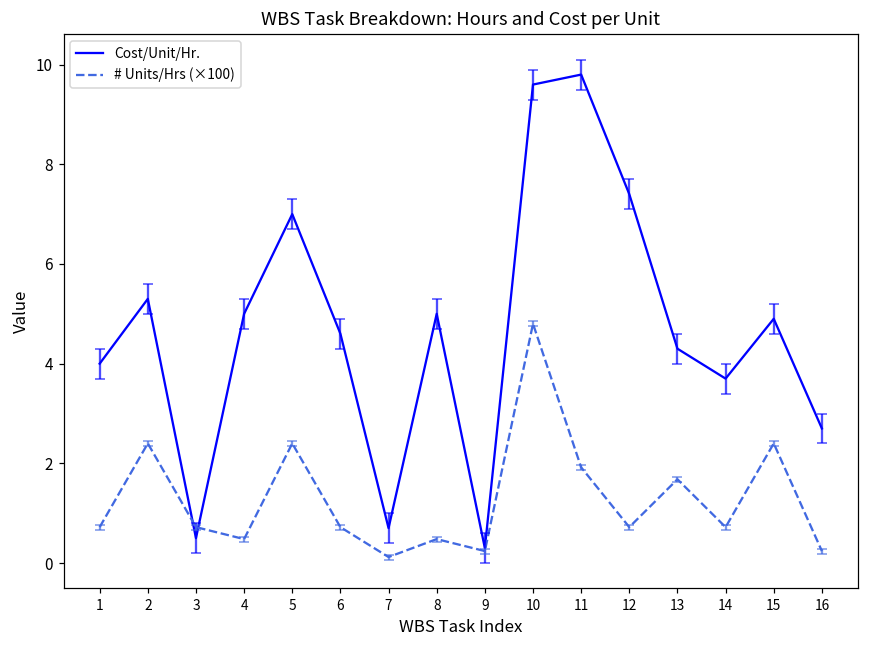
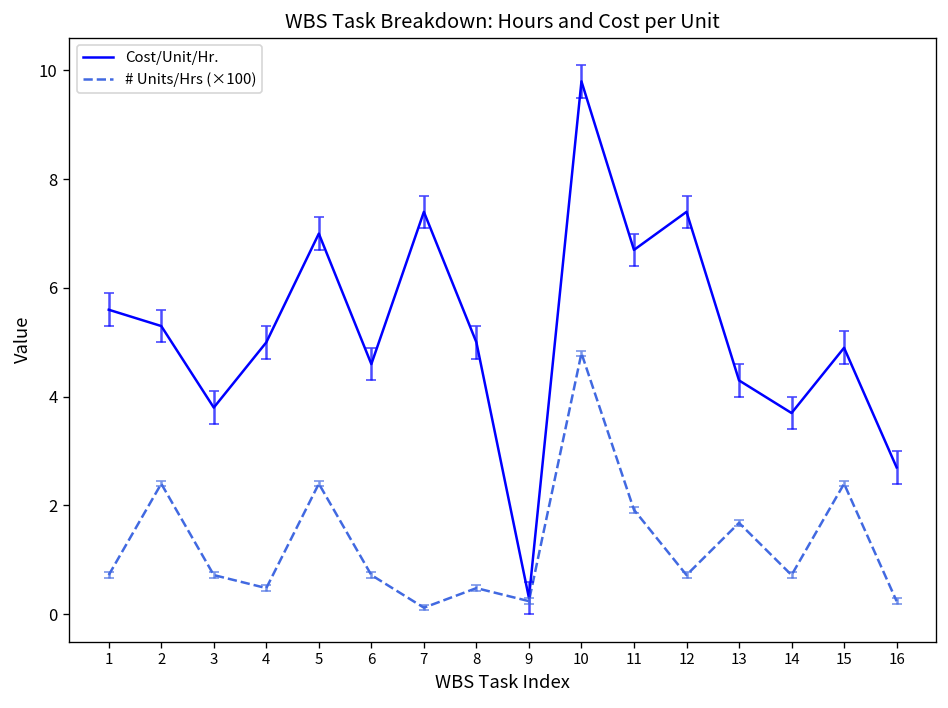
Cost/Unit/Hr., 1: 4.0 -> 5.6
Cost/Unit/Hr., 3: 0.5 -> 3.8
Cost/Unit/Hr., 7: 0.7 -> 7.4
Cost/Unit/Hr., 10: 9.6 -> 9.8
Cost/Unit/Hr., 11: 9.8 -> 6.7
